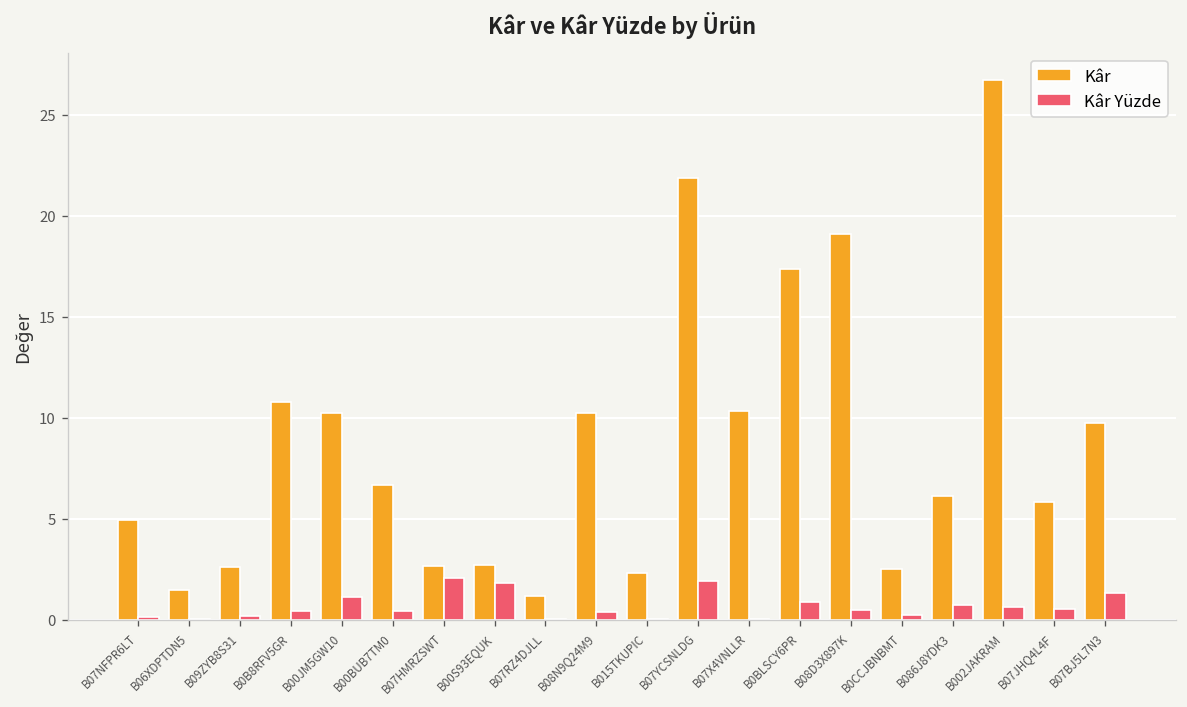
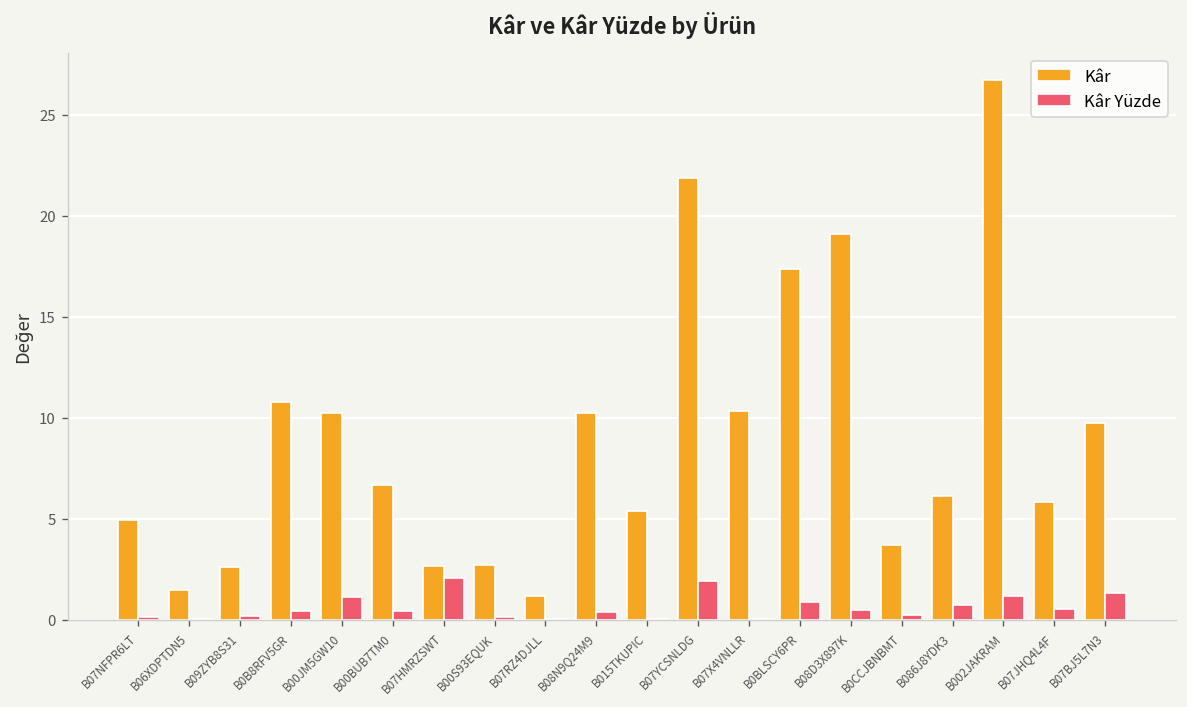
Kâr Yüzde, B00S93EQUK: 1.8 -> 0.2
Kâr, B015TKUPIC: 2.3 -> 5.4
Kâr, B0CCJBNBMT: 2.5 -> 3.7
Kâr Yüzde, B002JAKRAM: 0.6 -> 1.2
